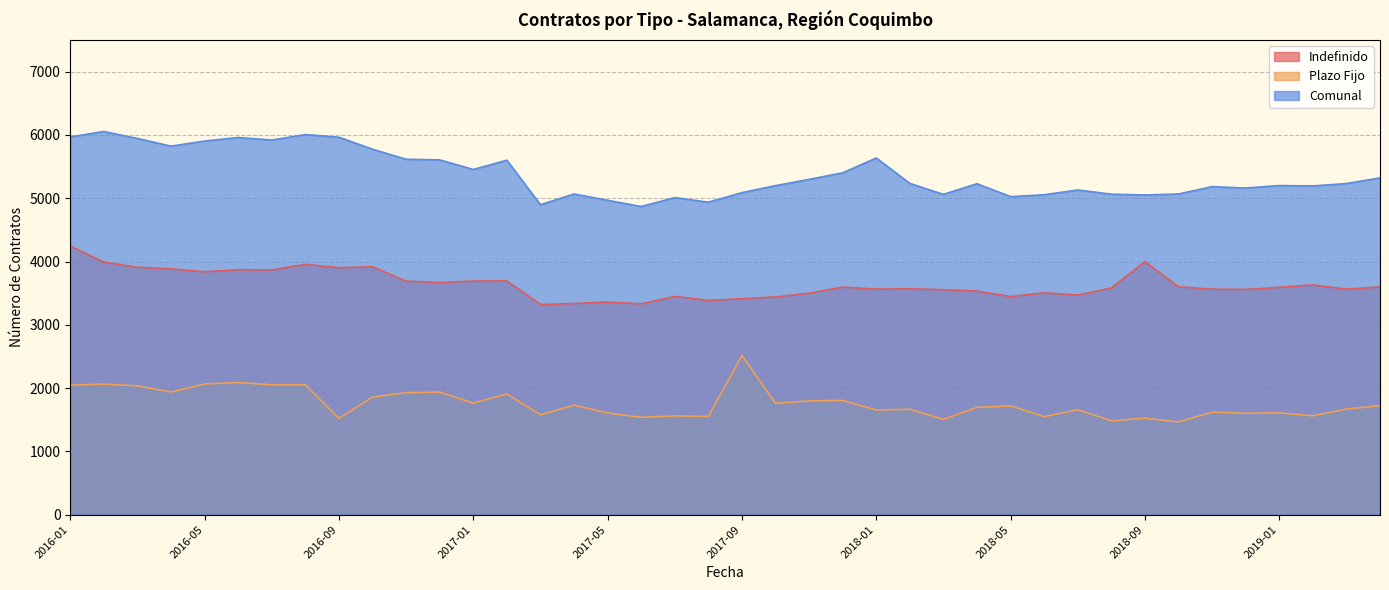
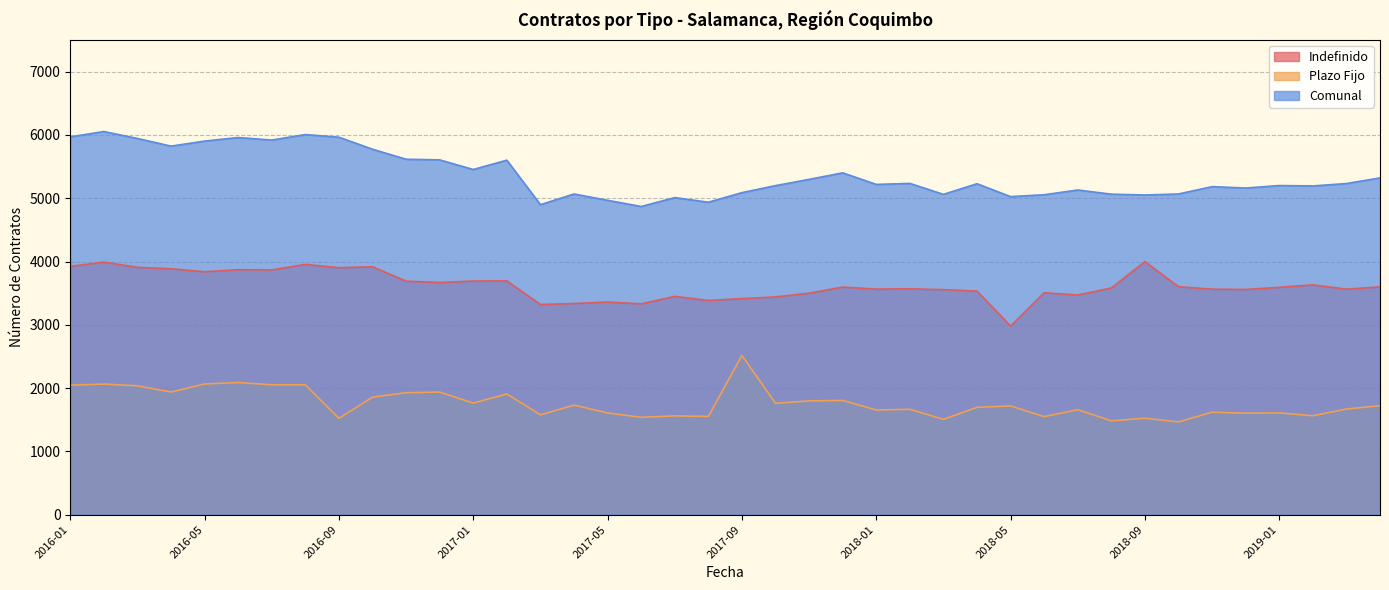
Indefinido, 2016-01: 4200 -> 3900
Comunal, 2018-01: 5600 -> 5200
Indefinido, 2018-05: 3400 -> 3000
